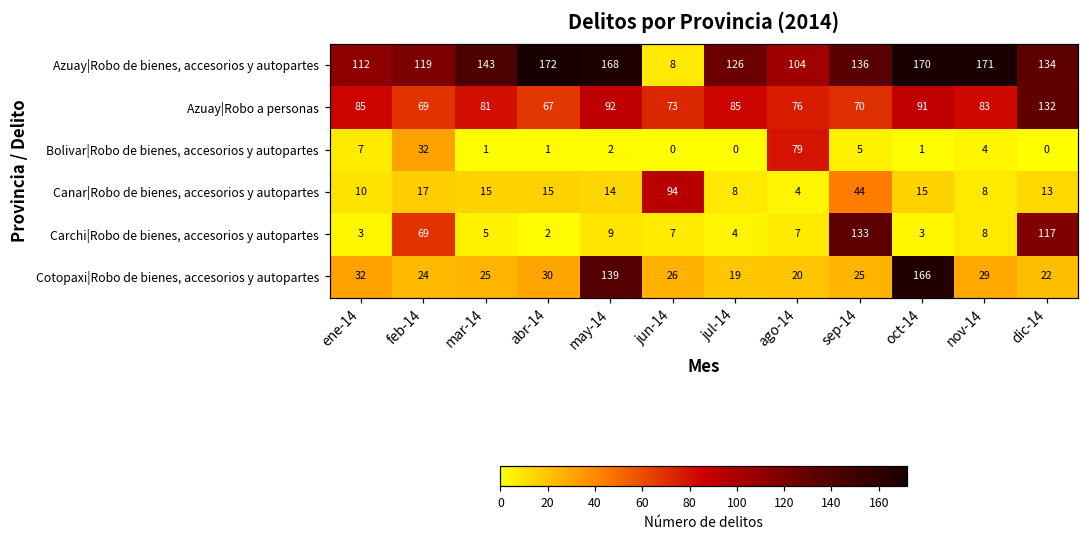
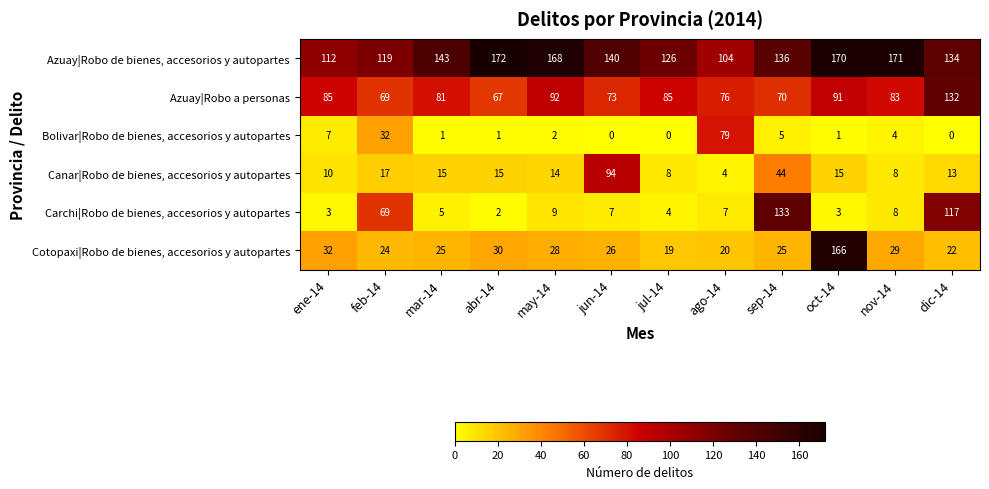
Azuay|Robo de bienes, accesorios y autopartes, jun-14: 8 -> 140
Cotopaxi|Robo de bienes, accesorios y autopartes, may-14: 139 -> 28
